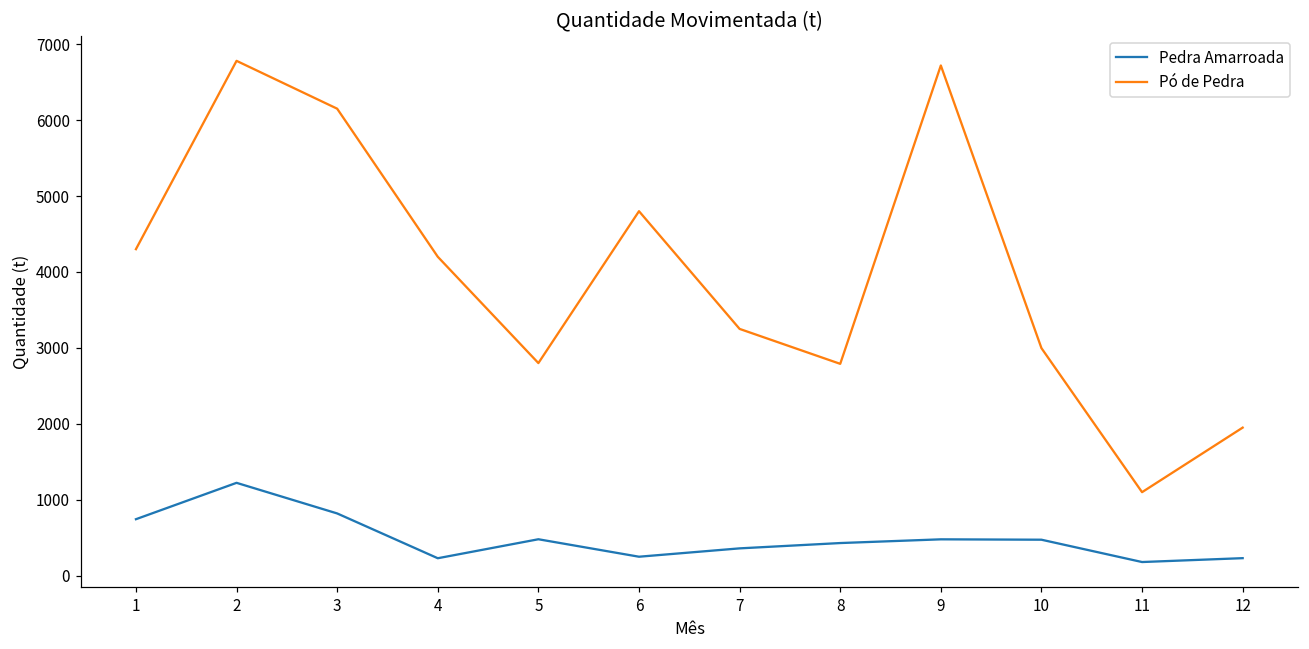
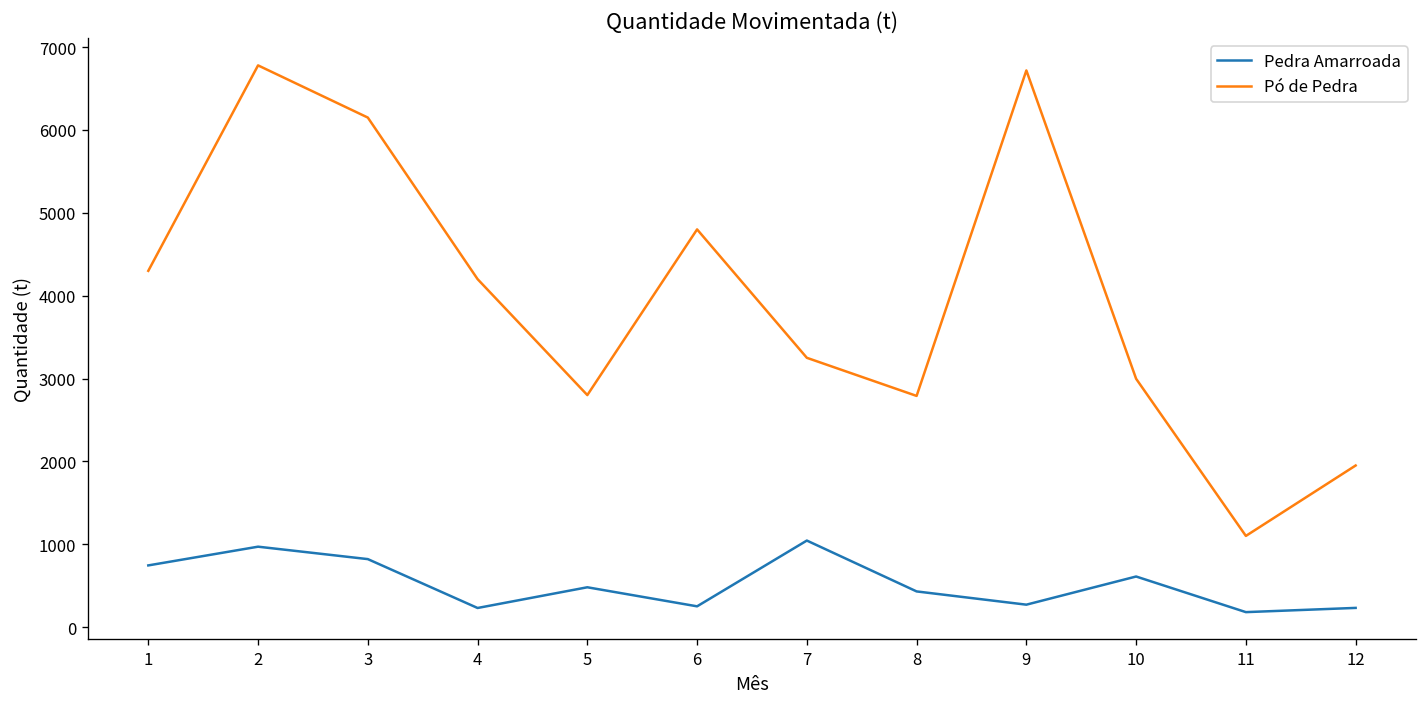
Pedra Amarroada, 2: 1200 -> 1000
Pedra Amarroada, 7: 400 -> 1000
Pedra Amarroada, 9: 500 -> 300
Pedra Amarroada, 10: 500 -> 600
